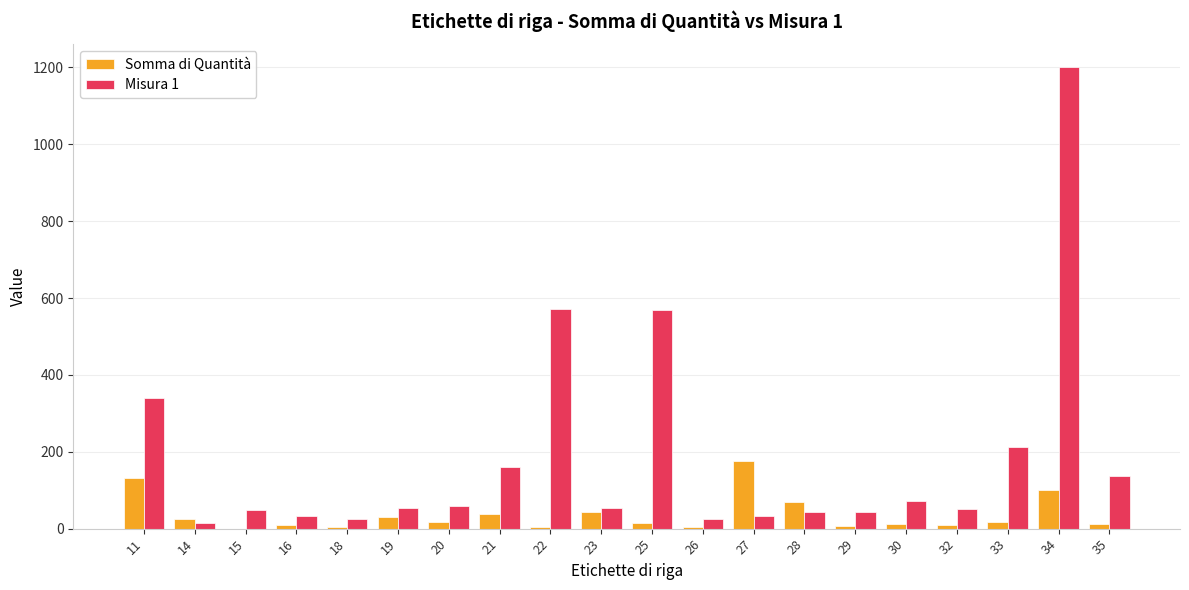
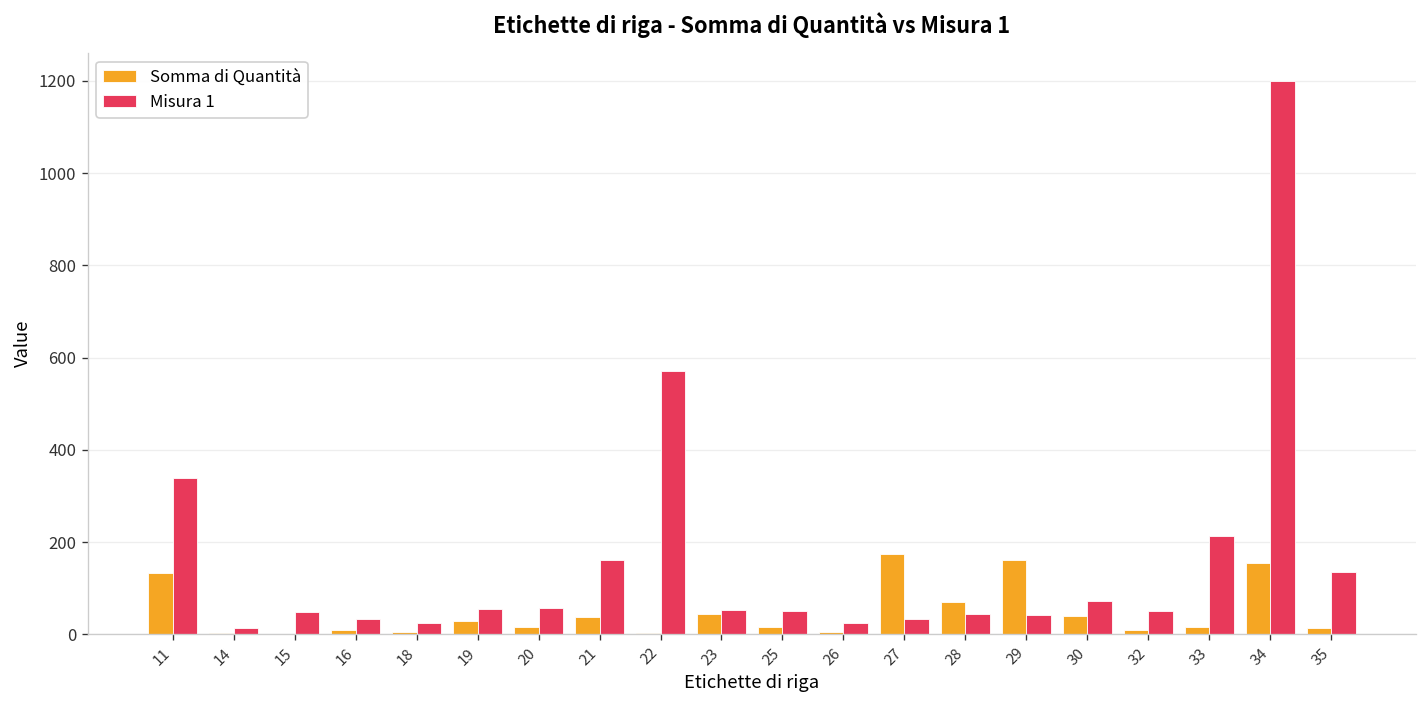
Somma di Quantità, 14: 30 -> 0
Misura 1, 25: 570 -> 50
Somma di Quantità, 29: 10 -> 160
Somma di Quantità, 30: 10 -> 40
Somma di Quantità, 34: 100 -> 160
